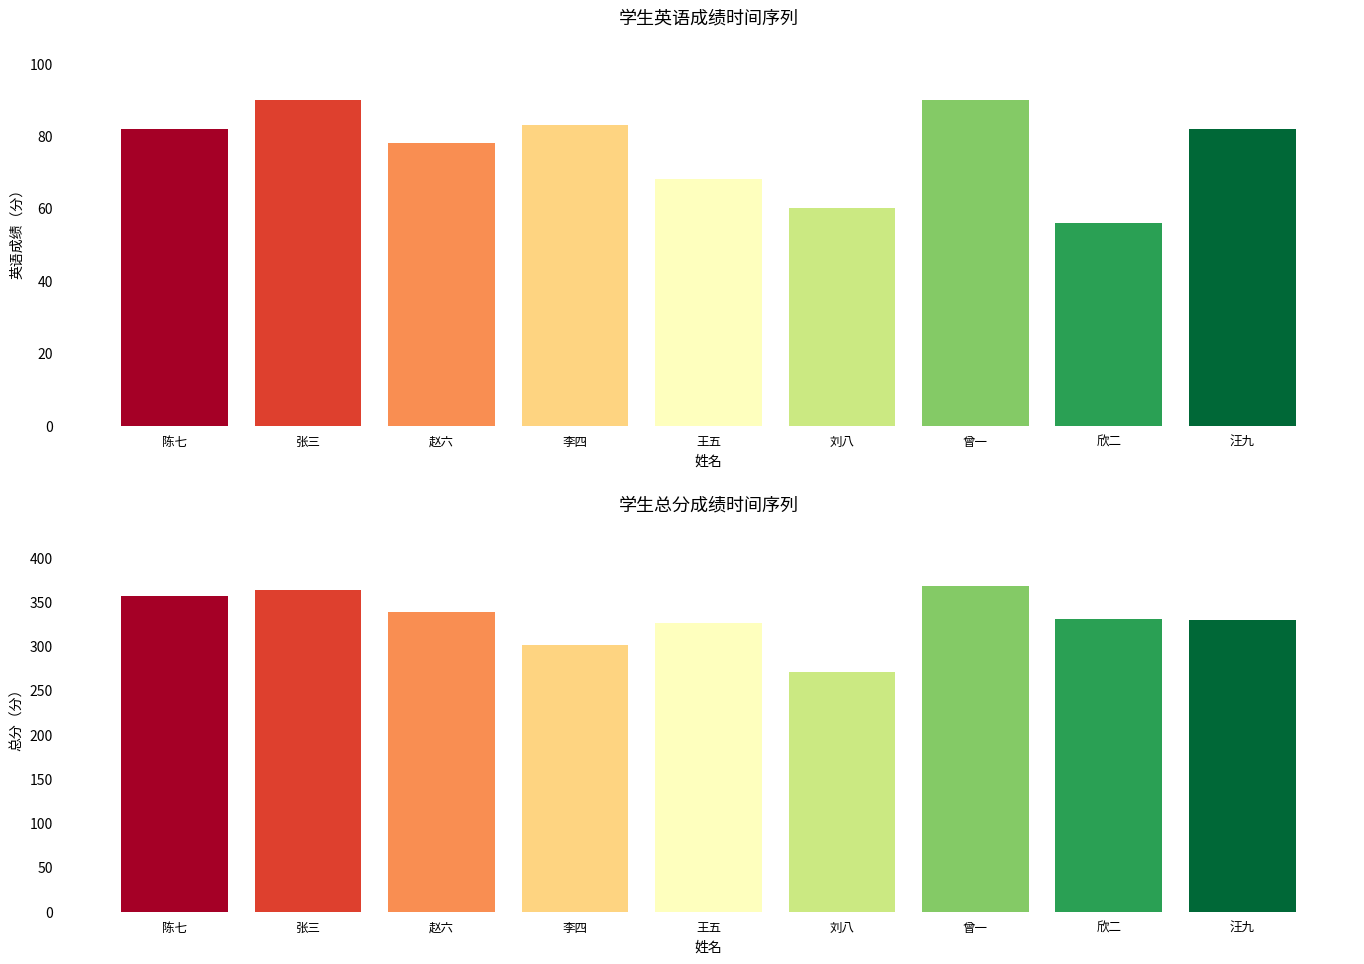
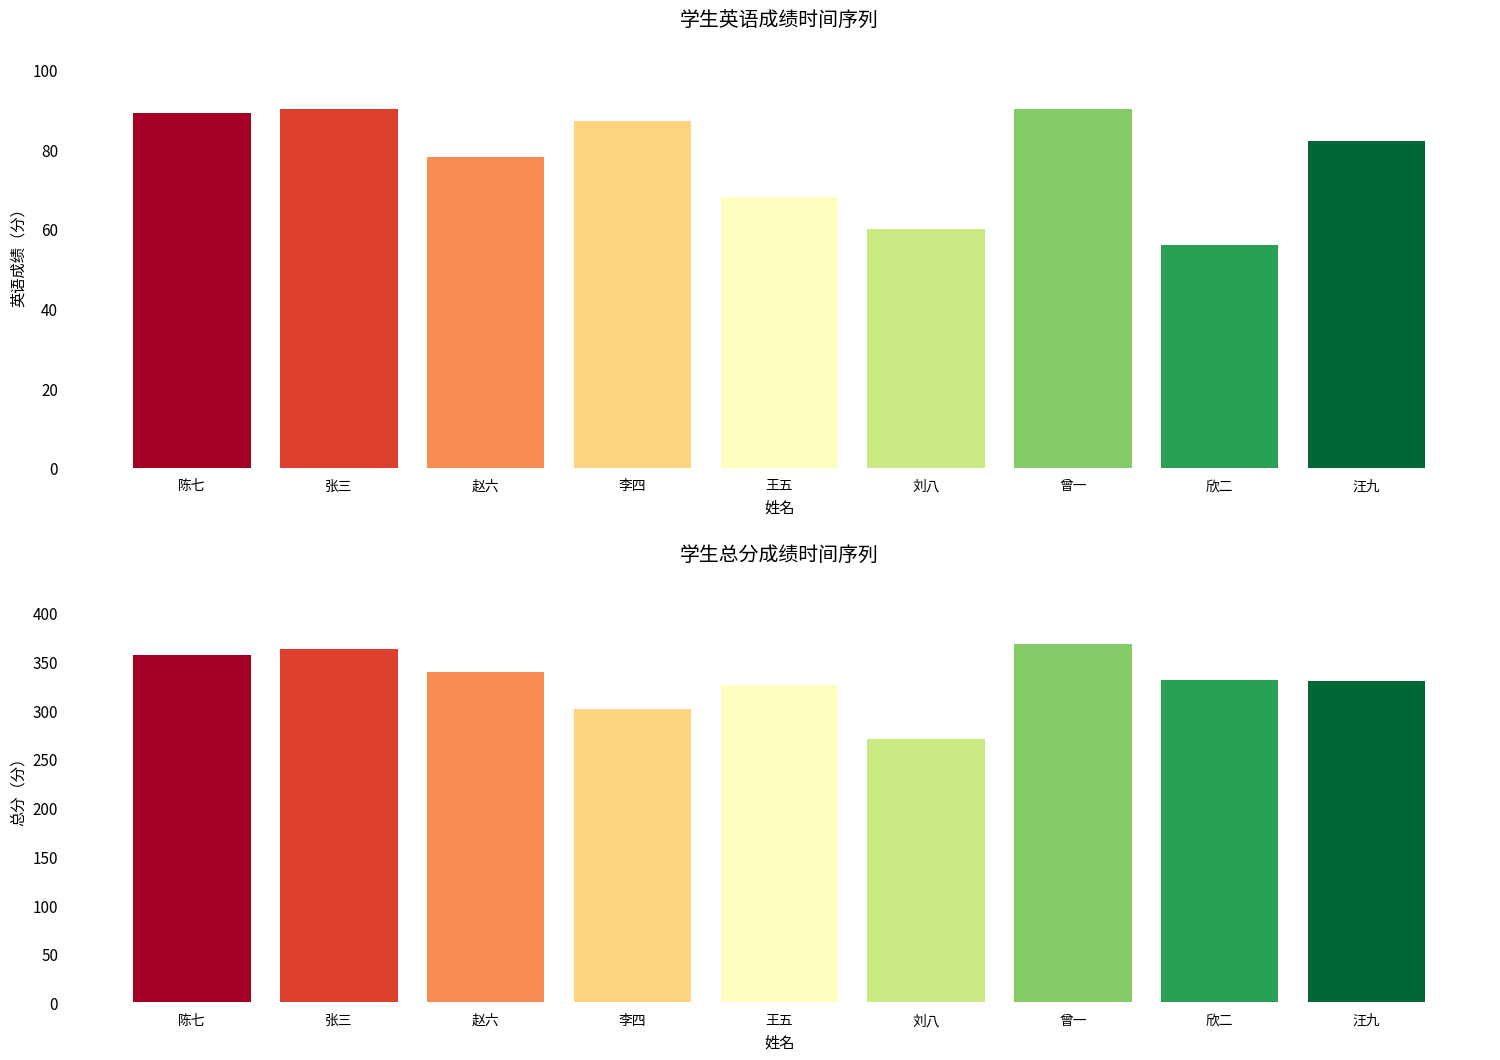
学生英语成绩时间序列, 陈七: 82 -> 89
学生英语成绩时间序列, 李四: 83 -> 87
